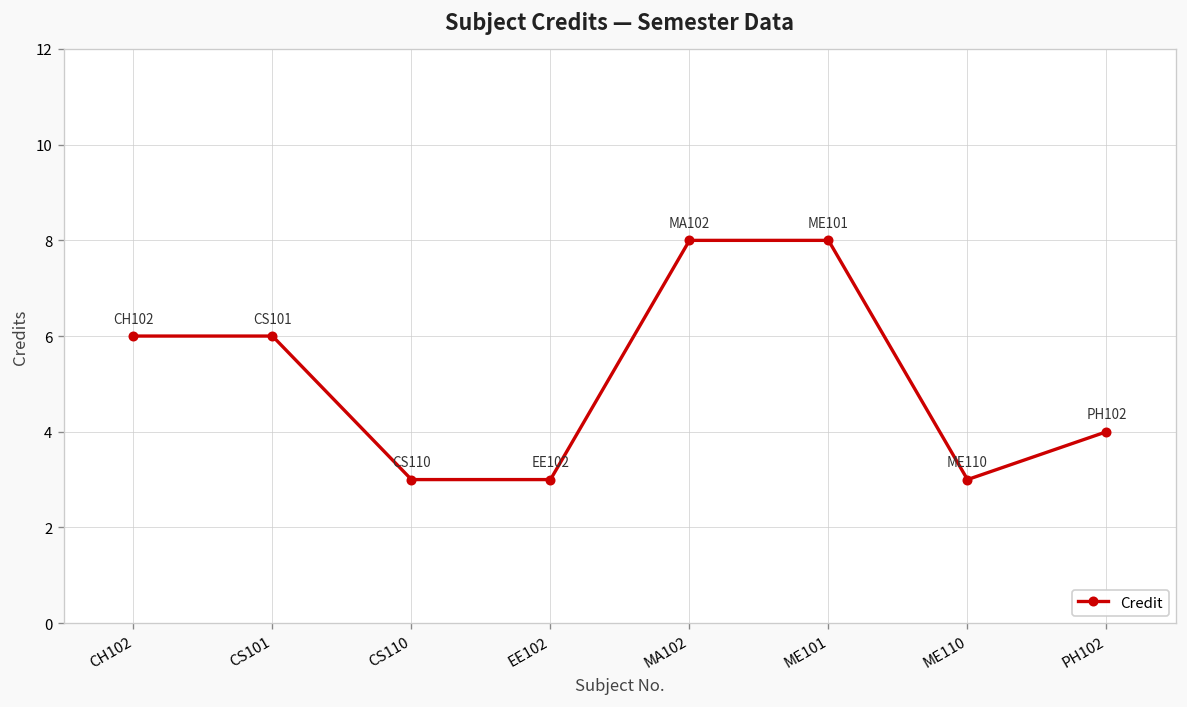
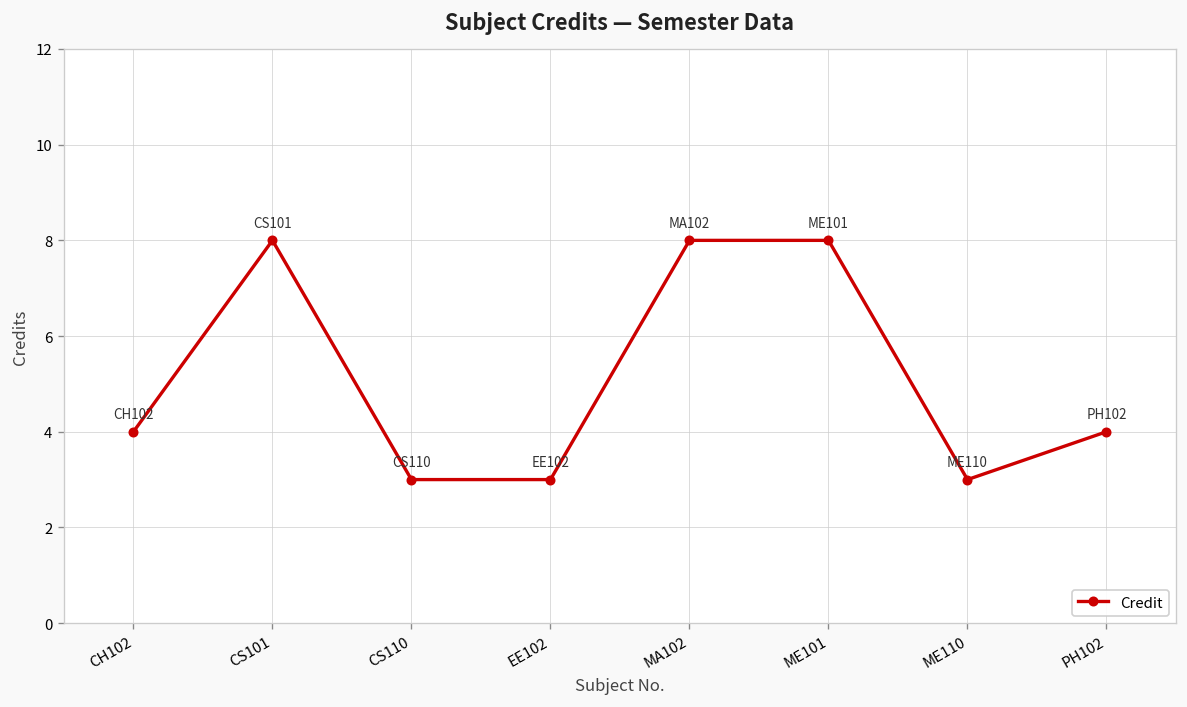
CH102: 6 -> 4
CS101: 6 -> 8
